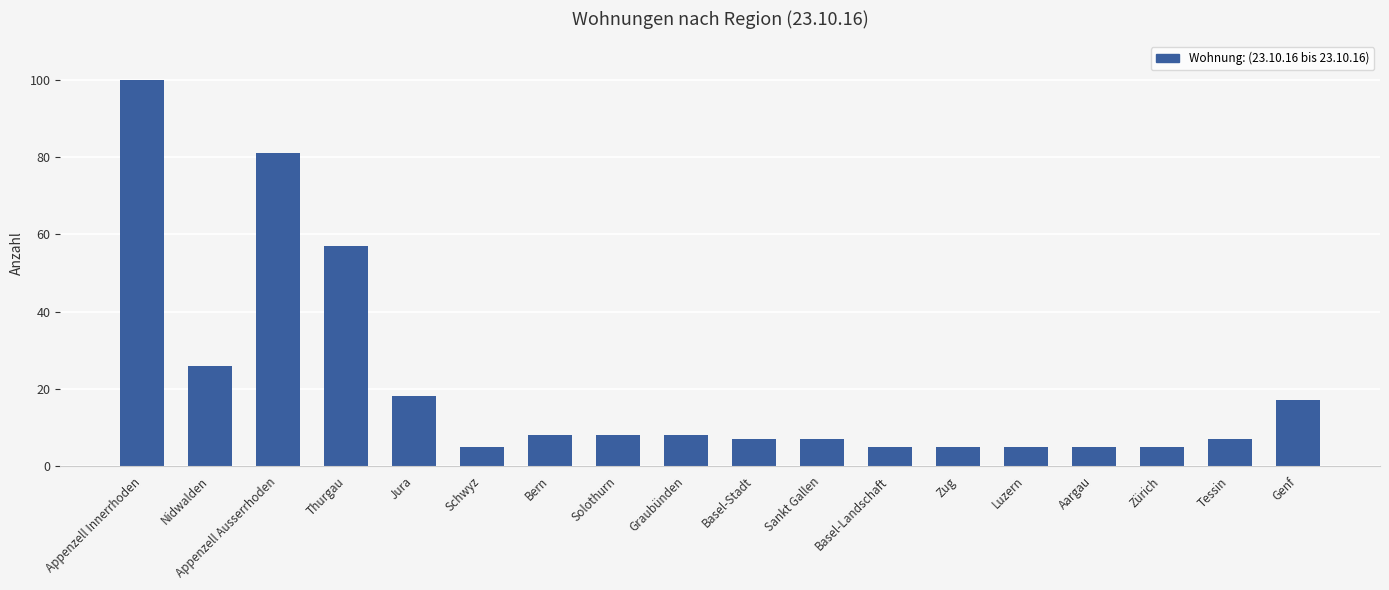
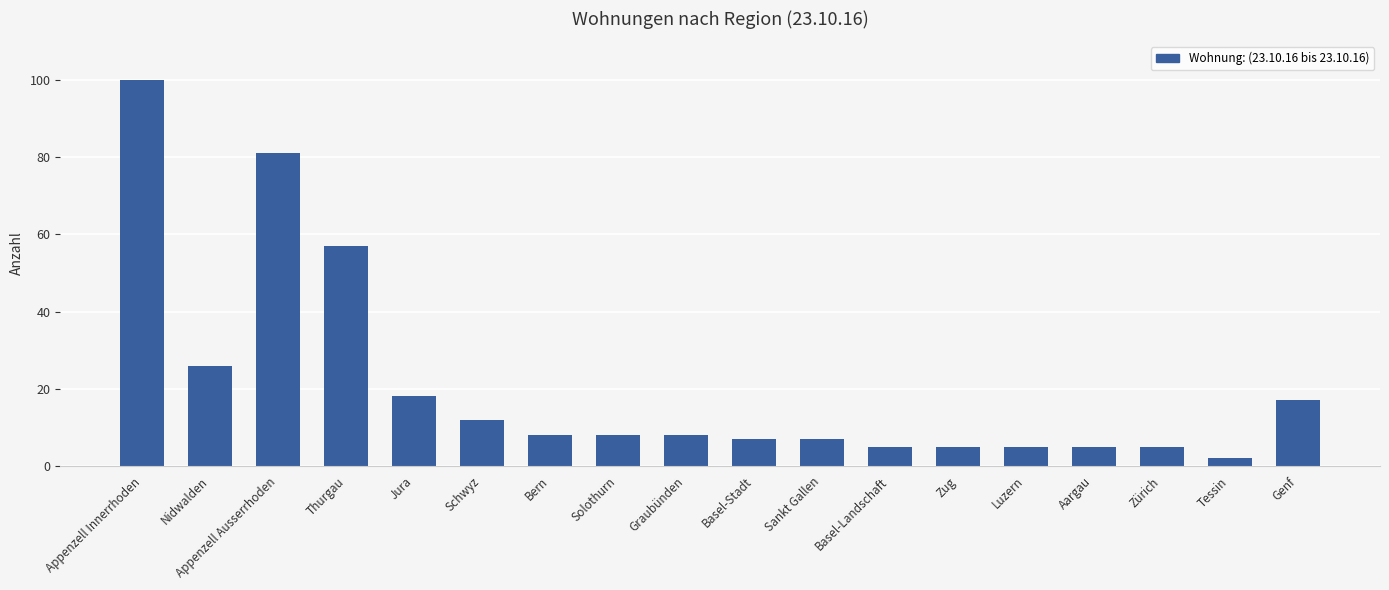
Schwyz: 5 -> 12
Tessin: 7 -> 2
